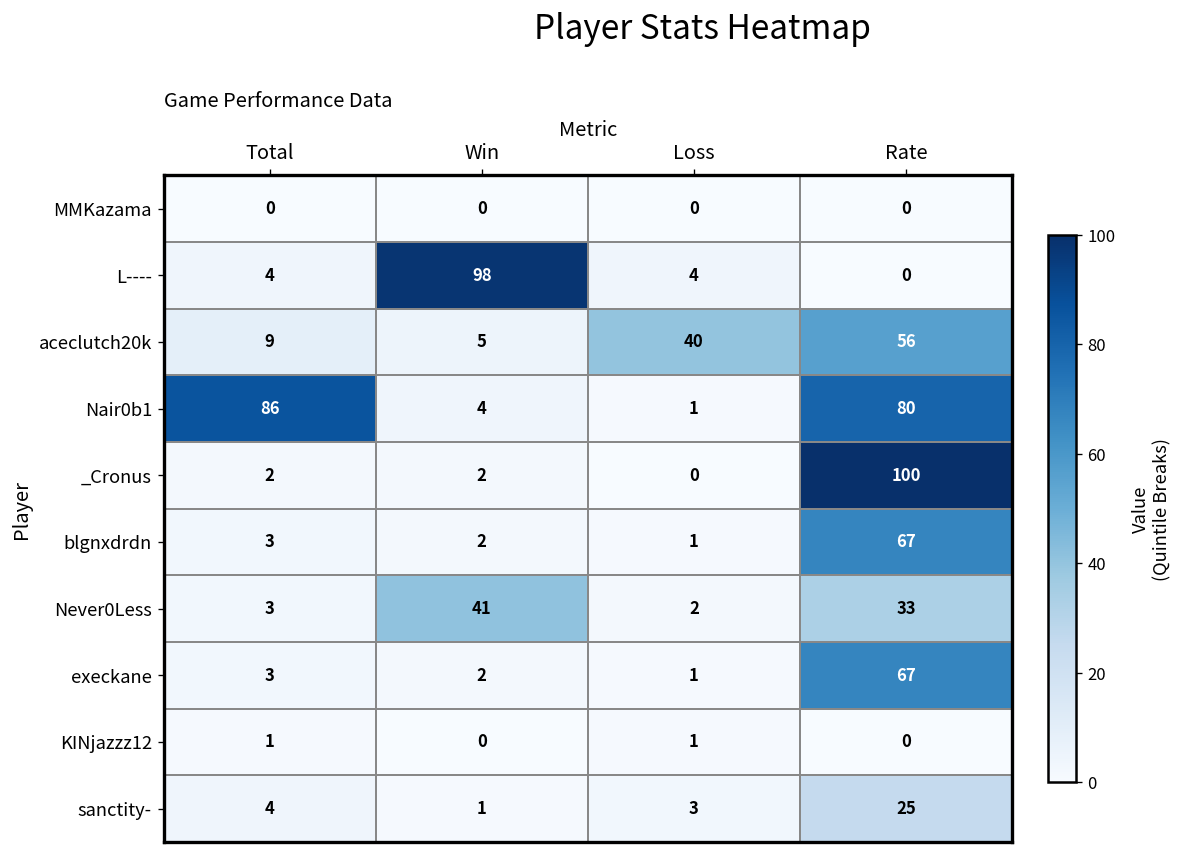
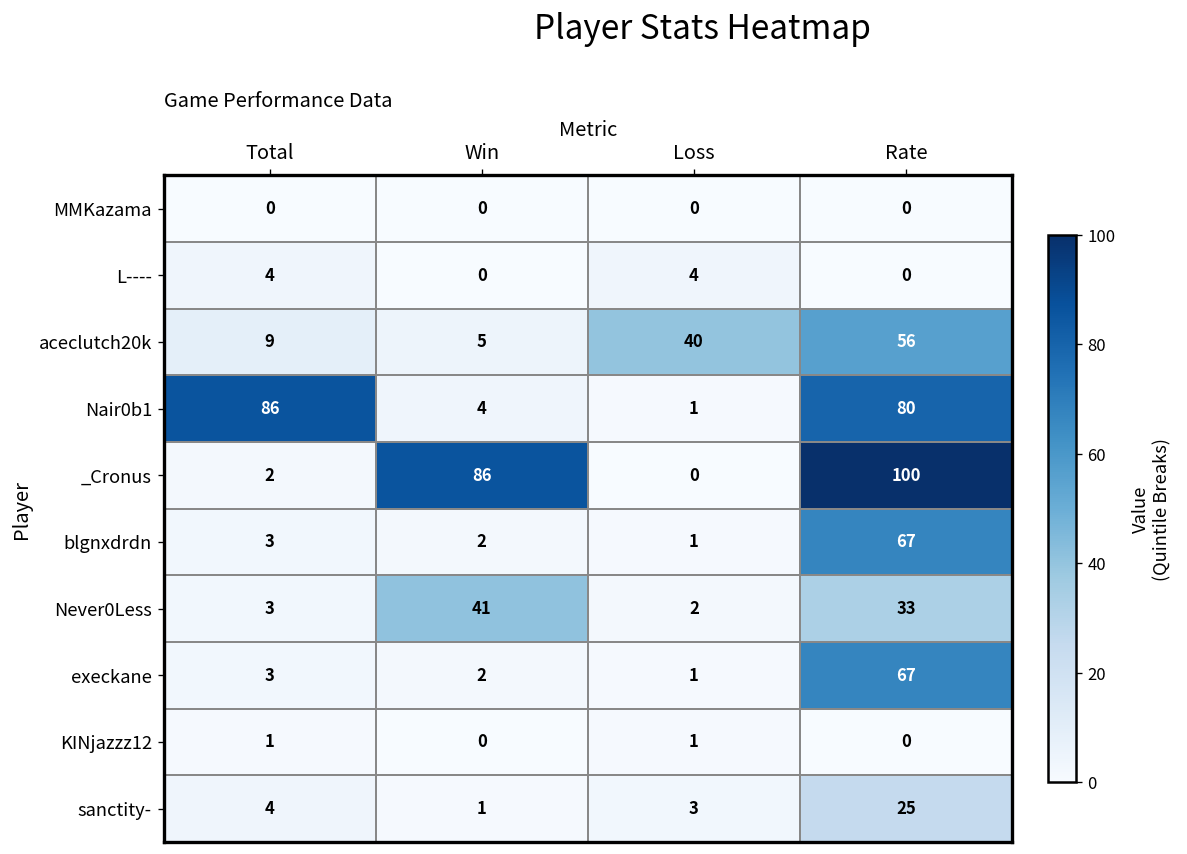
L----, Win: 98 -> 0
_Cronus, Win: 2 -> 86
